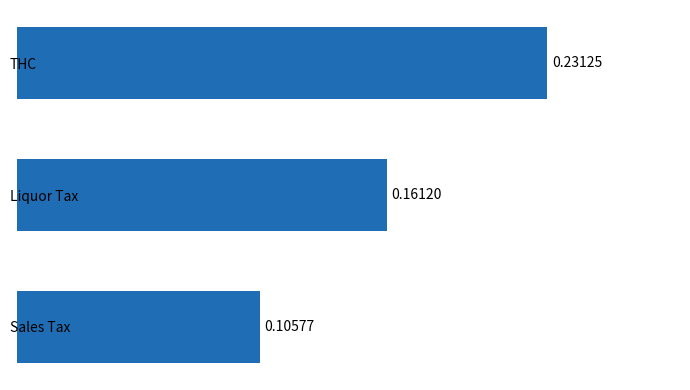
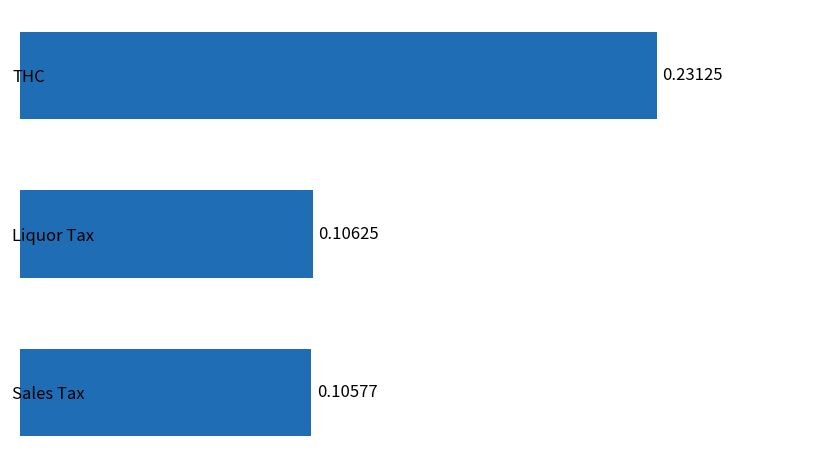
Liquor Tax: 0.16120 -> 0.10625
